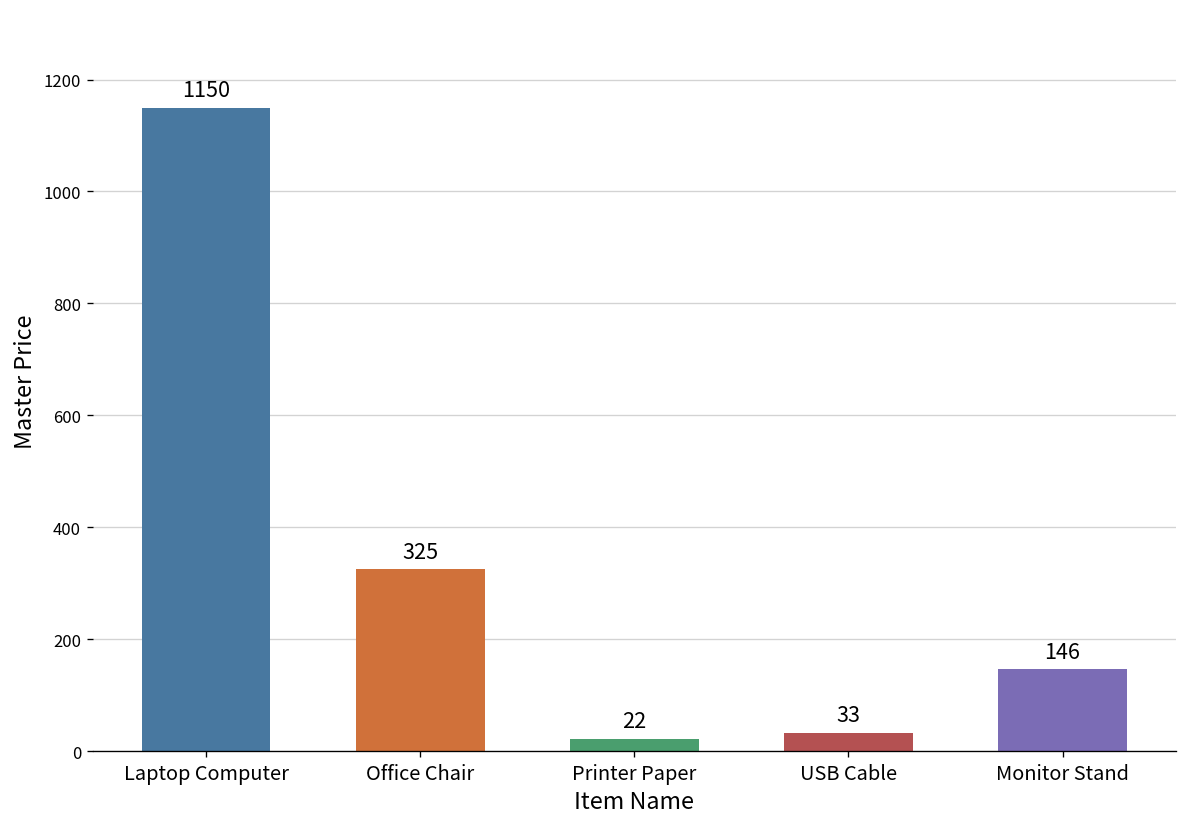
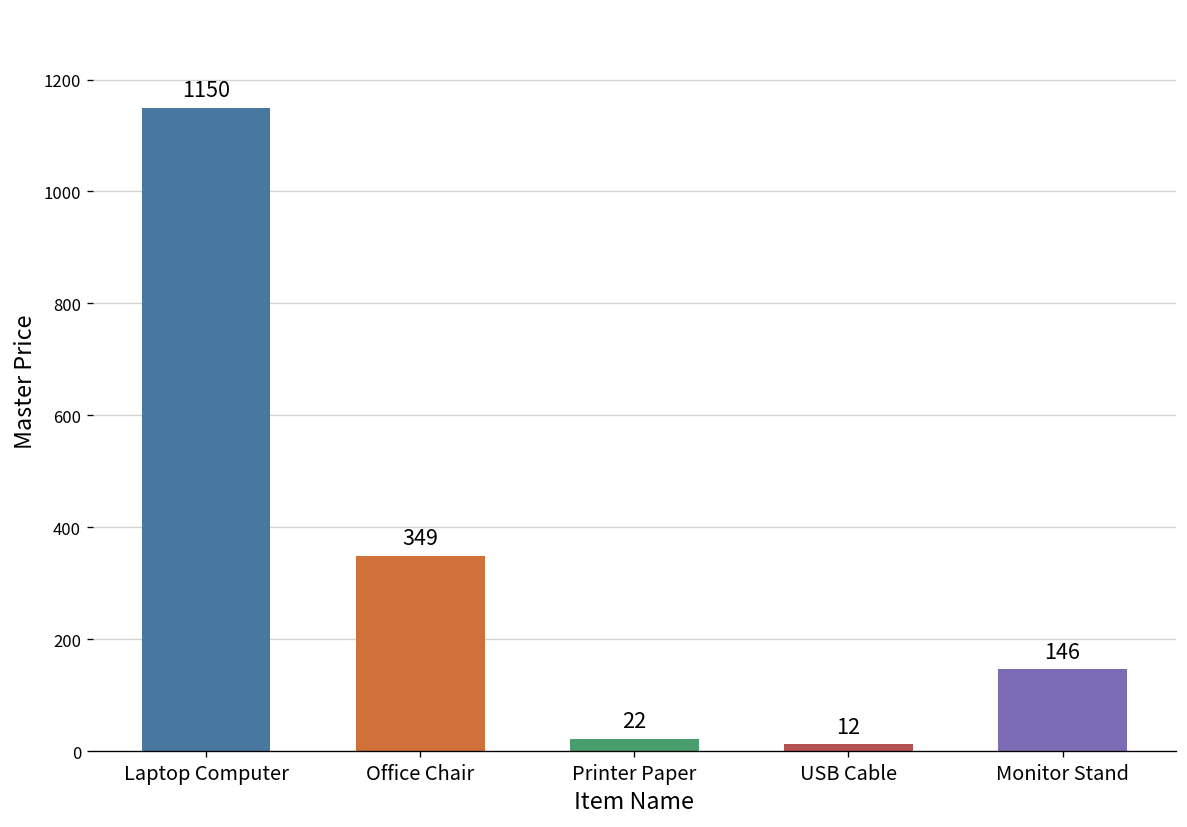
Office Chair: 325 -> 349
USB Cable: 33 -> 12
